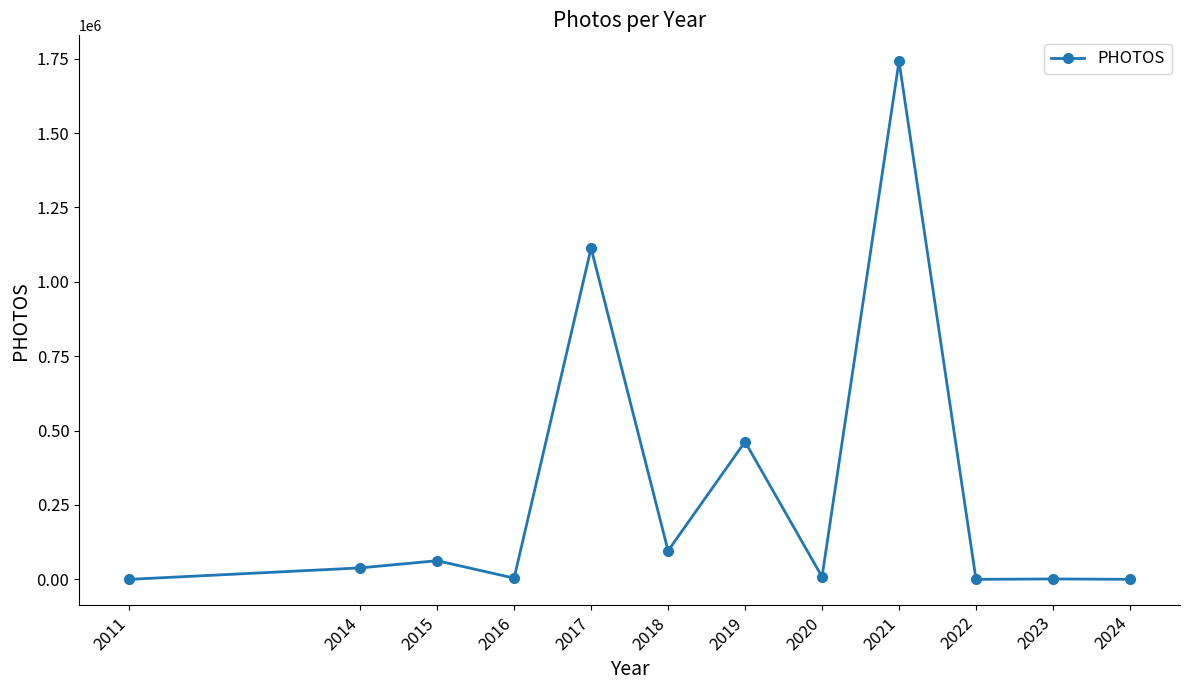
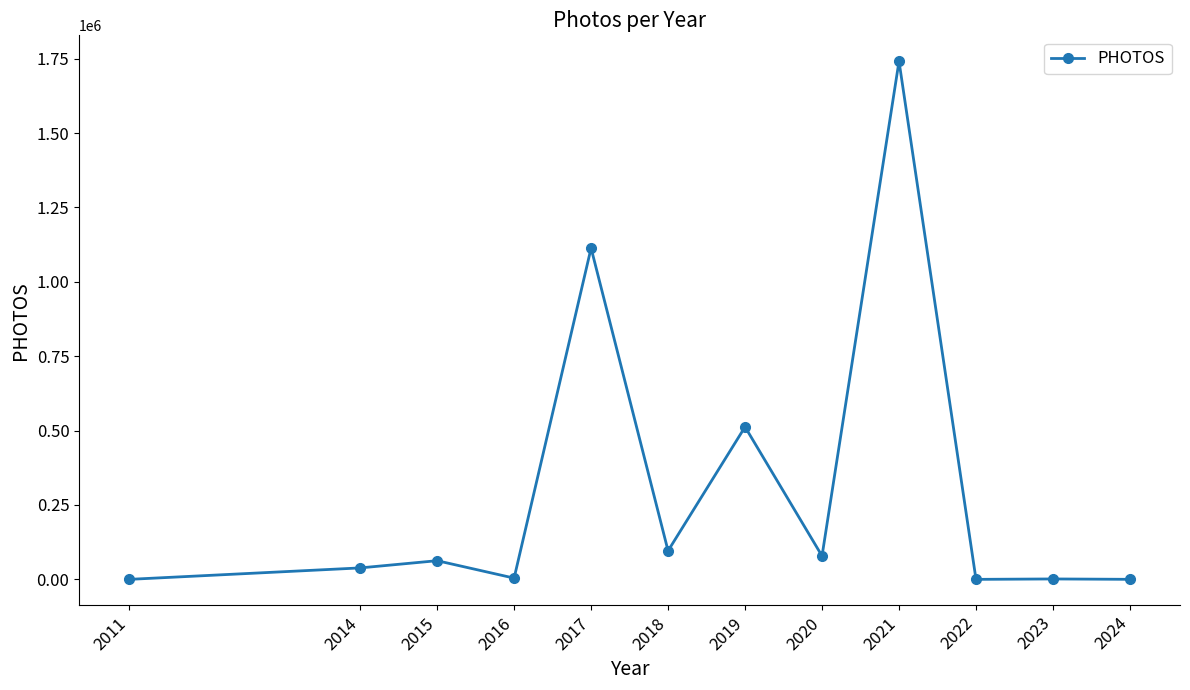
2019: 460000 -> 510000
2020: 10000 -> 80000
